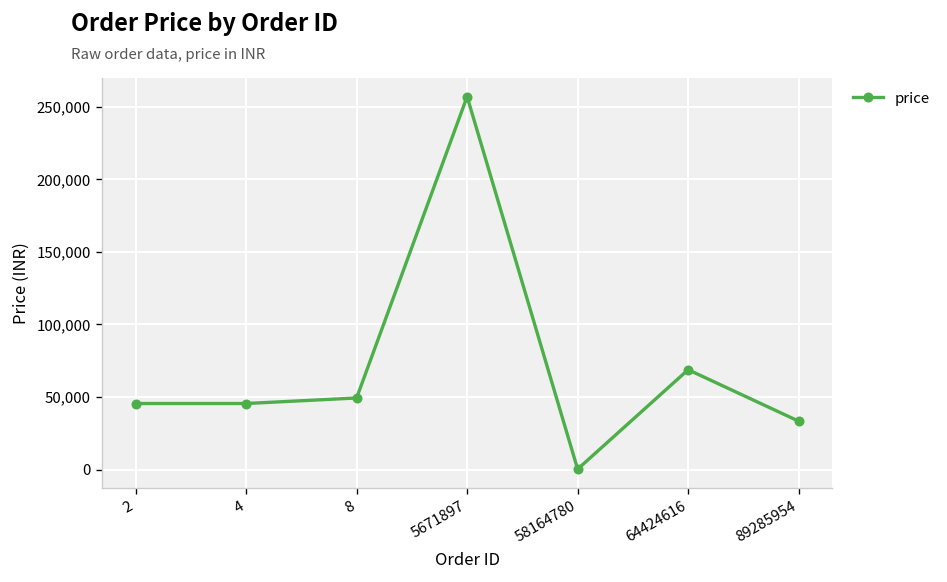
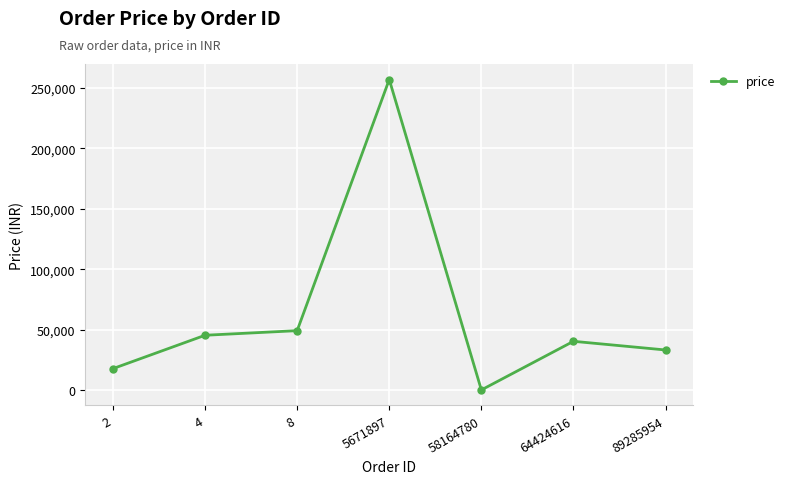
2: 46,000 -> 18,000
64424616: 69,000 -> 41,000
